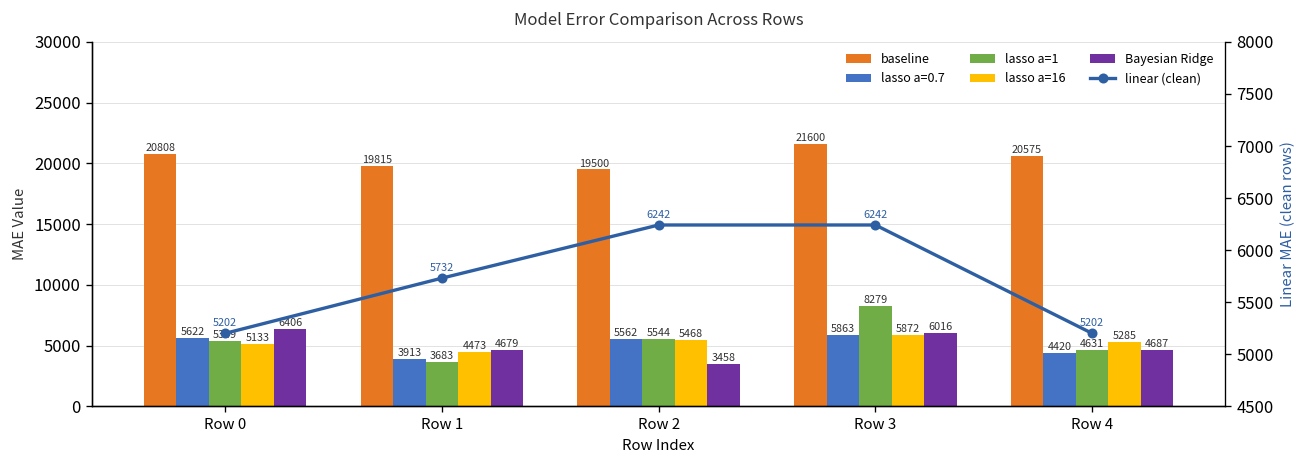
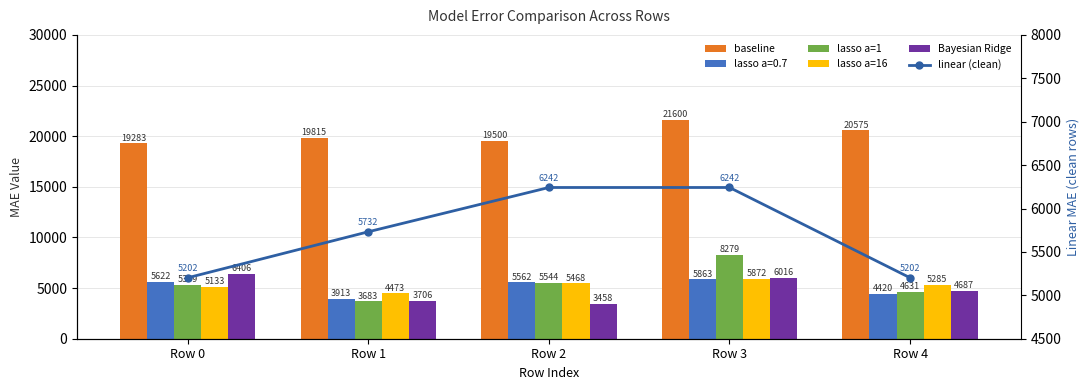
baseline, Row 0: 20808 -> 19283
Bayesian Ridge, Row 1: 4679 -> 3706
